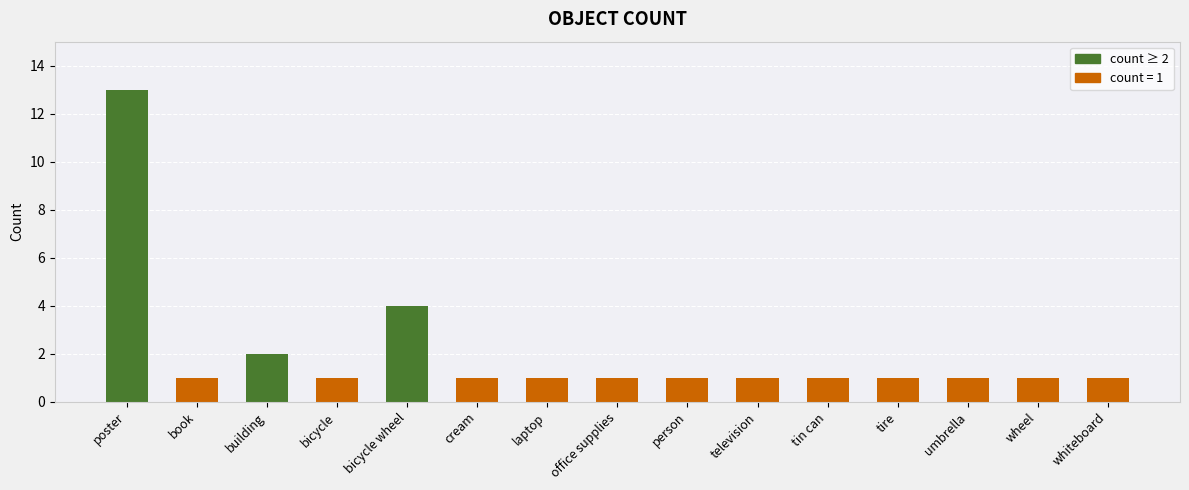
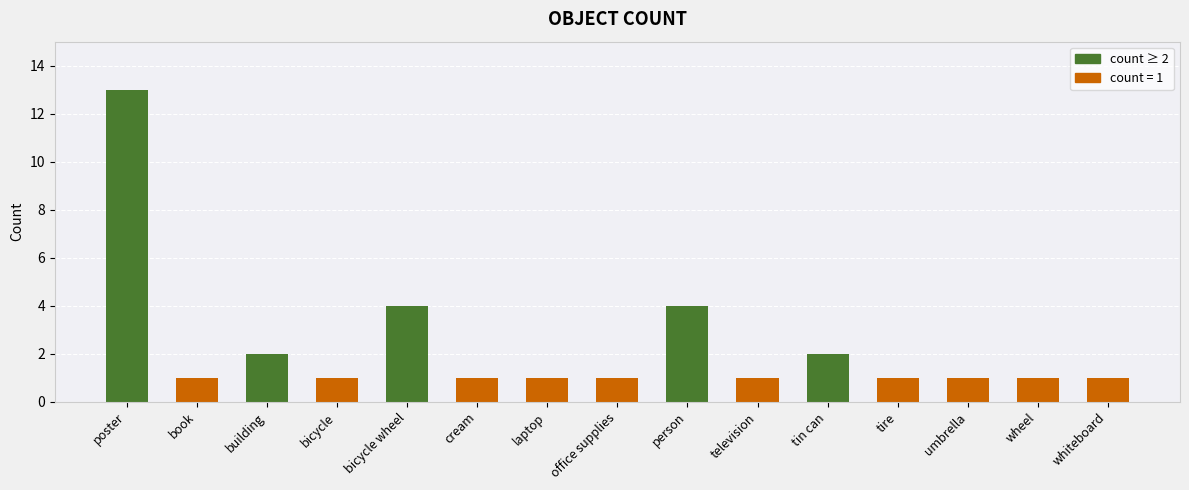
person: 1 -> 4
tin can: 1 -> 2
